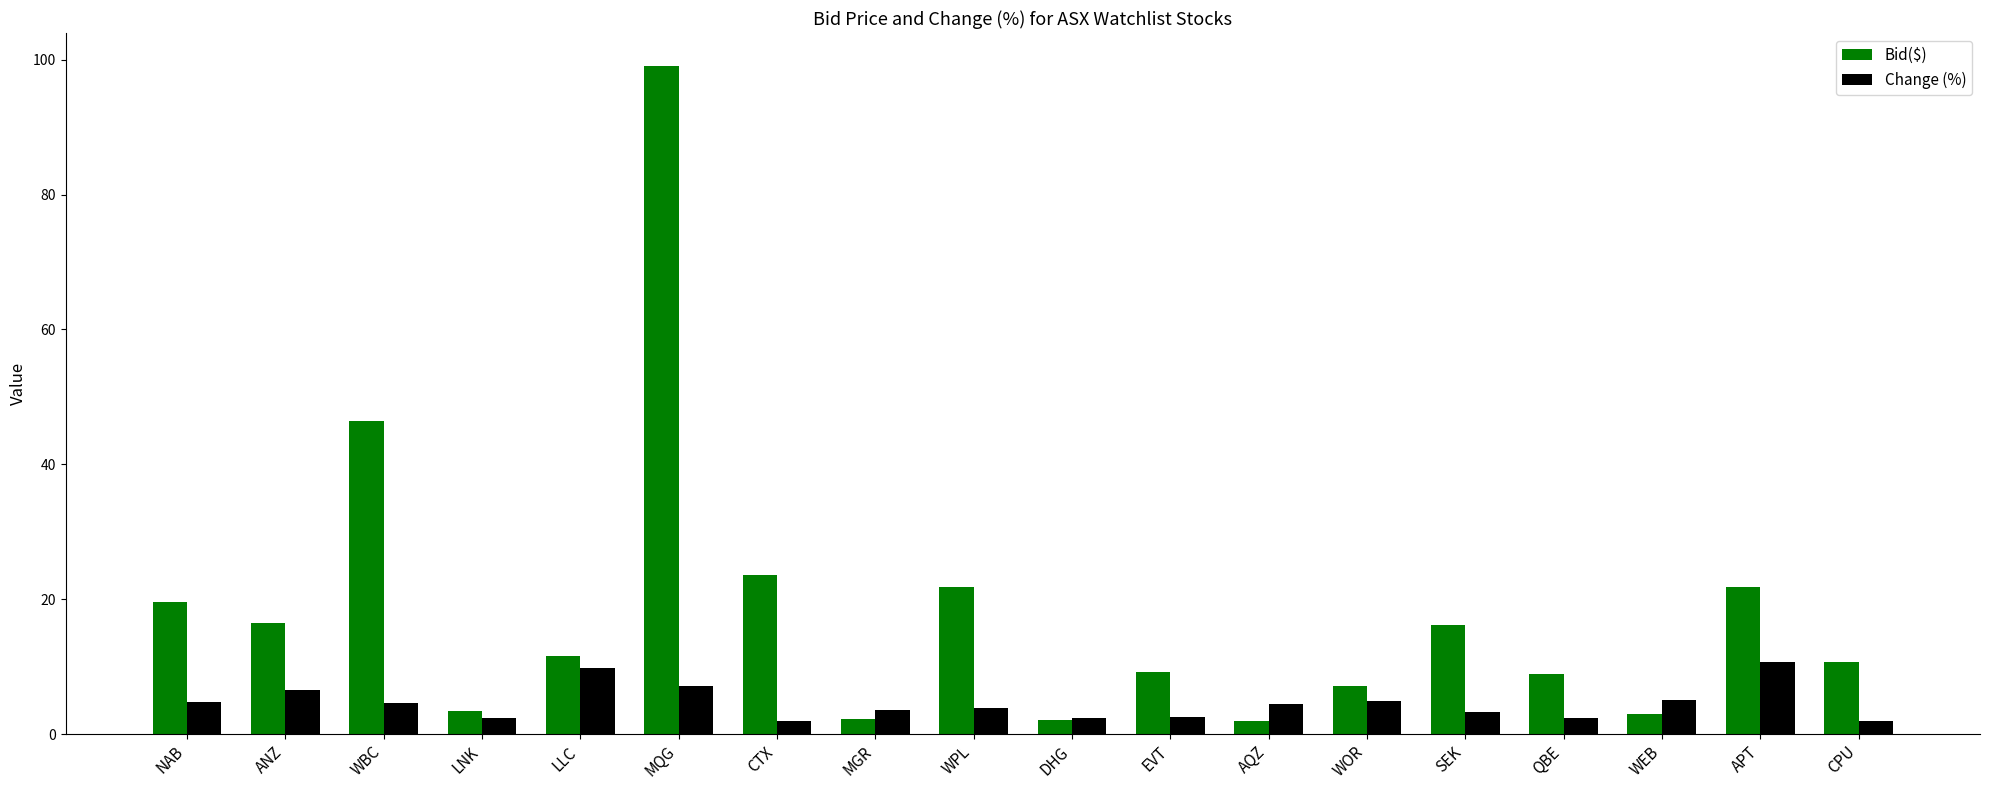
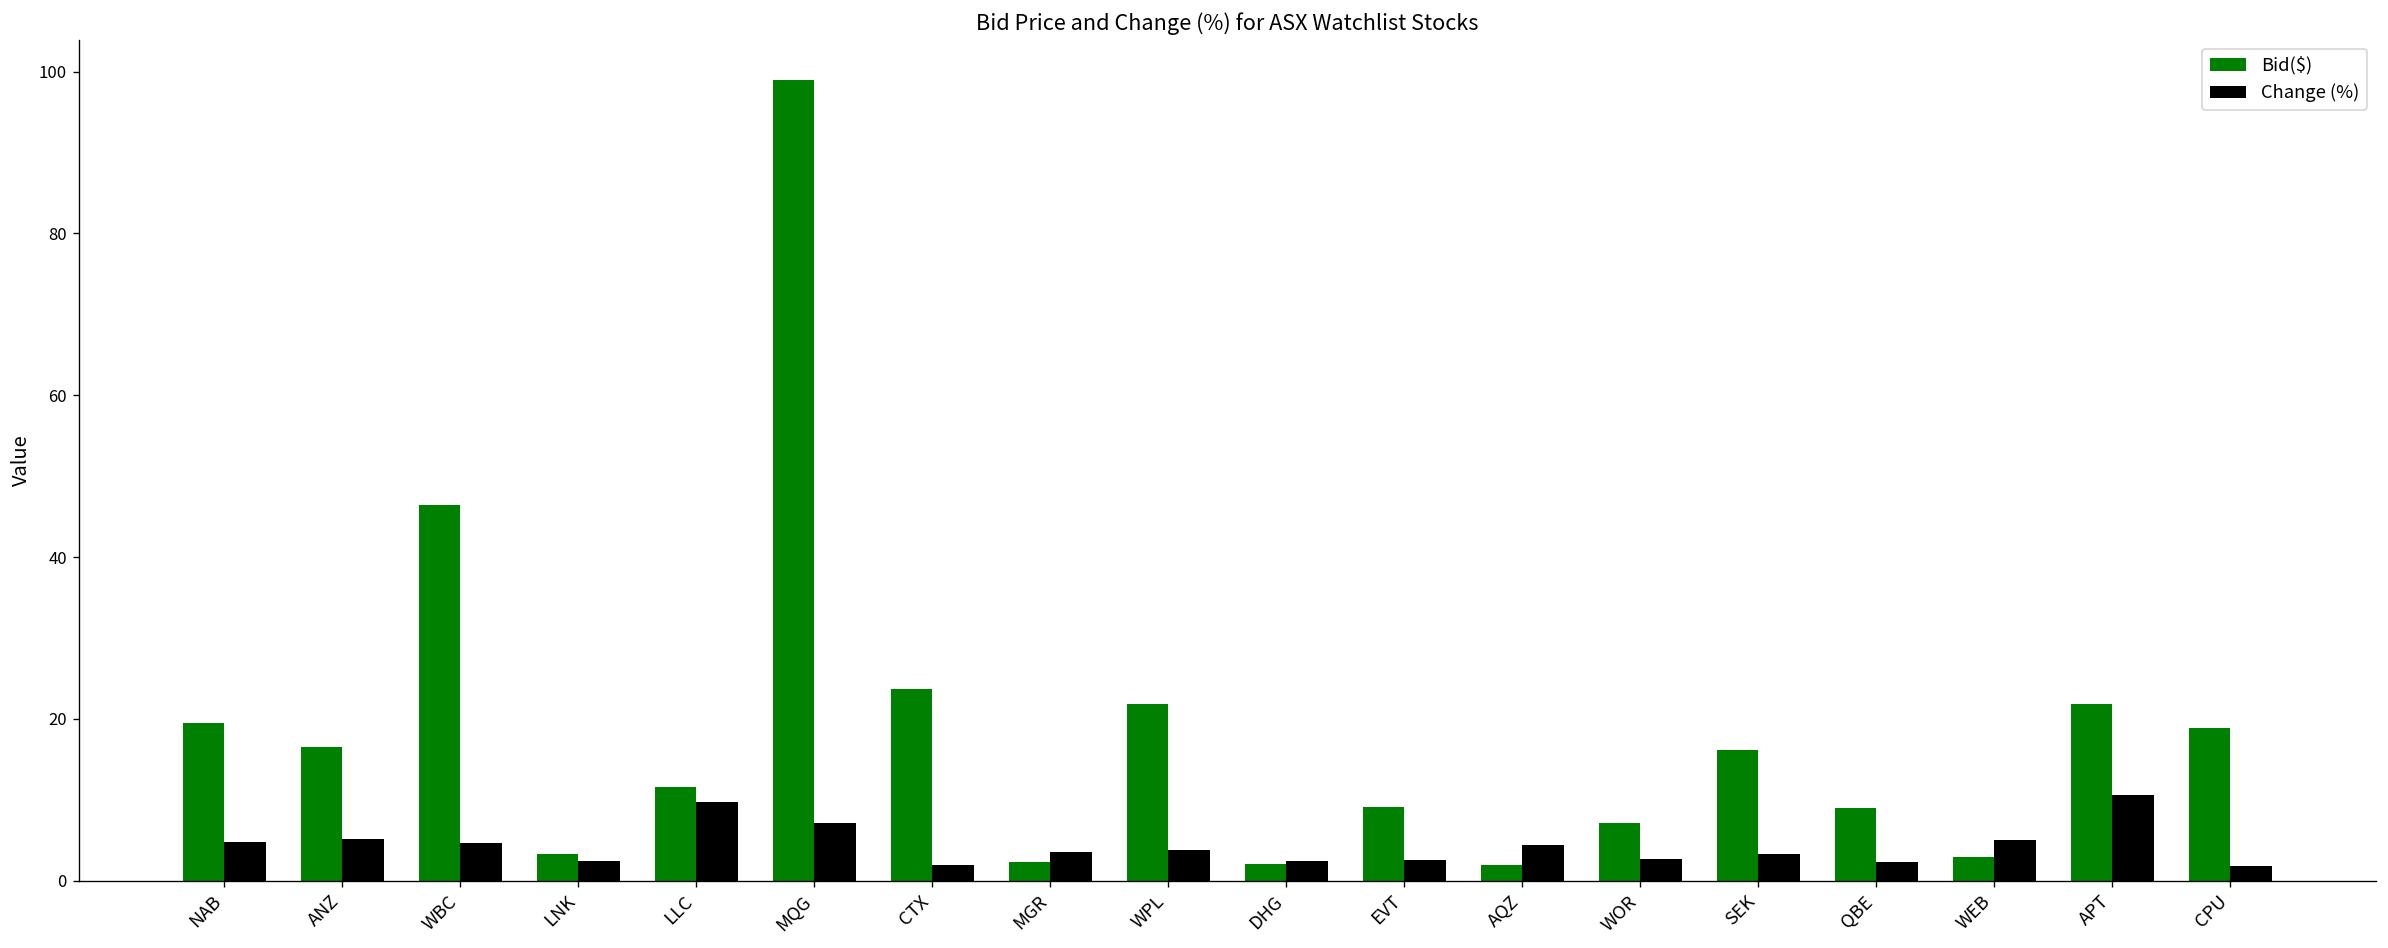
Change (%), ANZ: 7 -> 5
Change (%), WOR: 5 -> 3
Bid($), CPU: 11 -> 19
